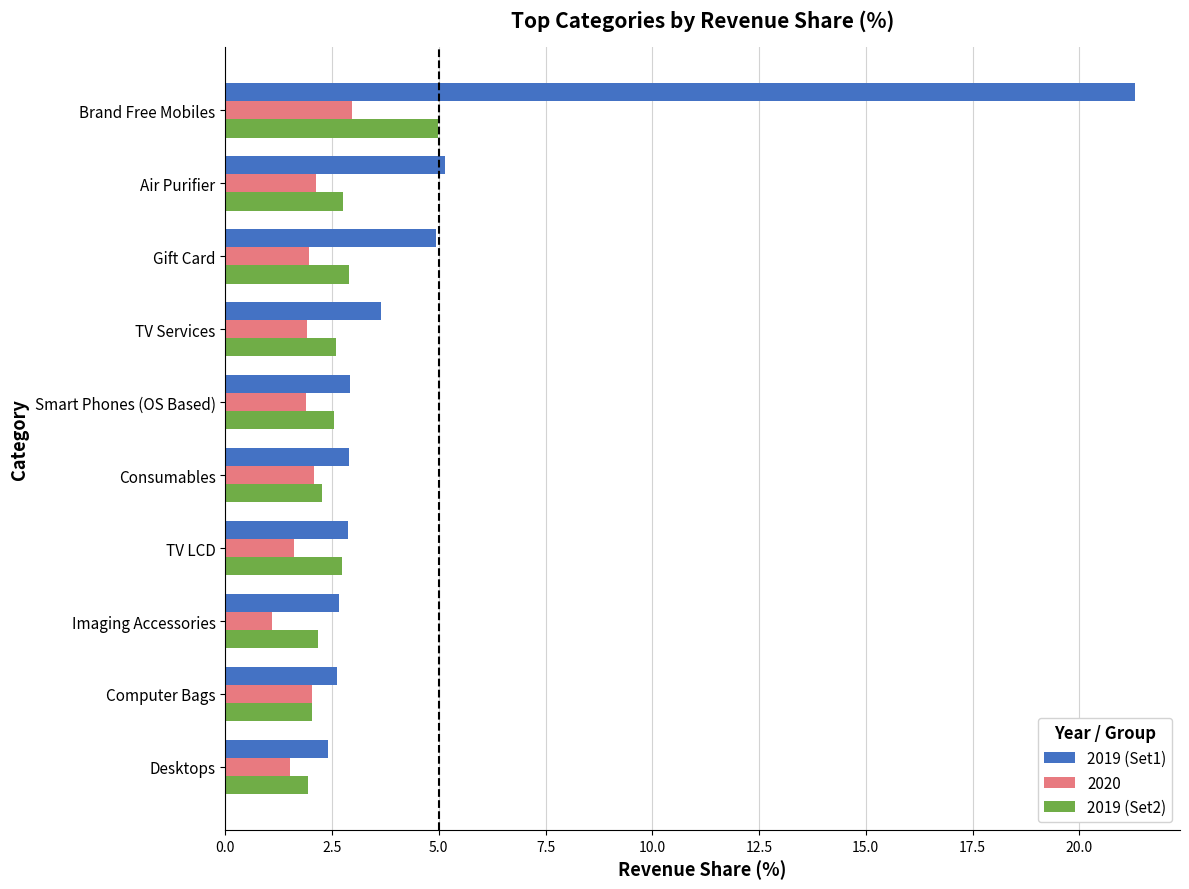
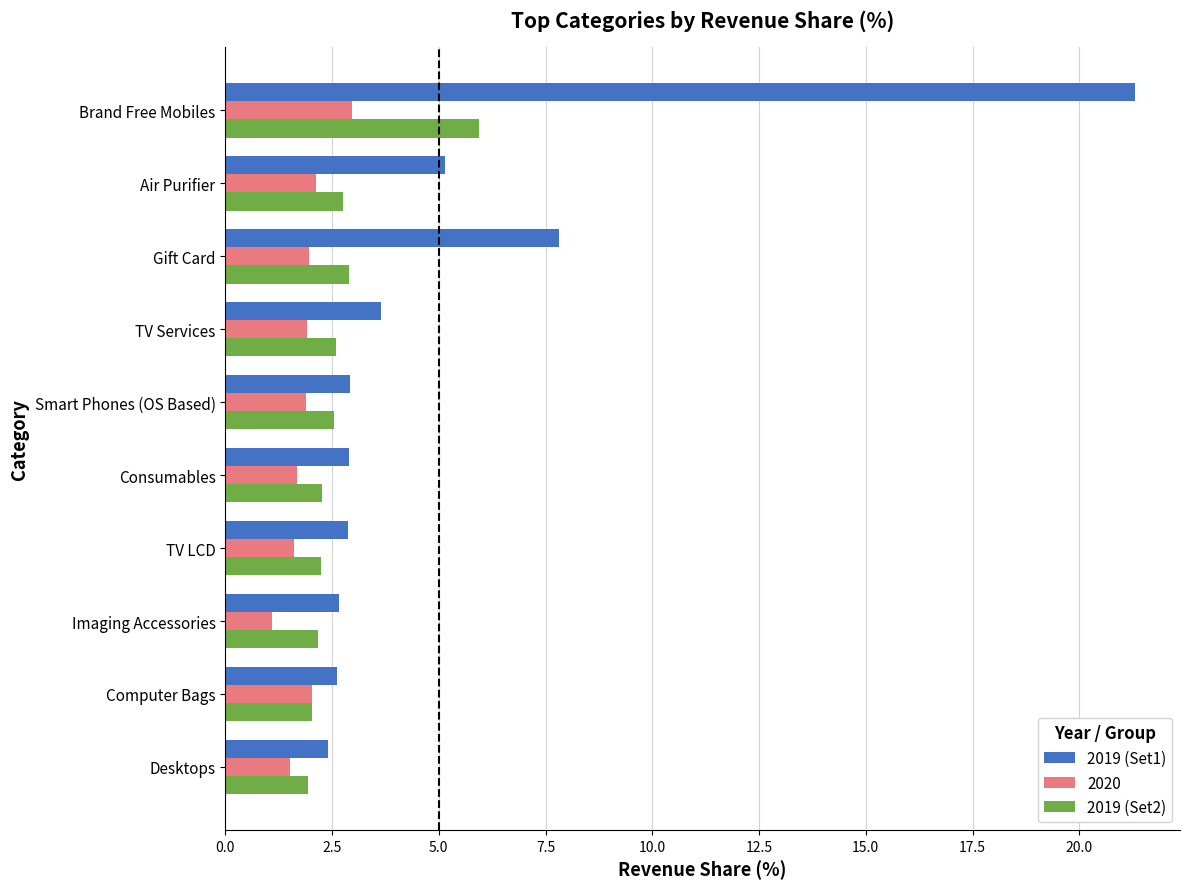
2019 (Set2), Brand Free Mobiles: 5.0 -> 5.9
2019 (Set1), Gift Card: 4.9 -> 7.8
2020, Consumables: 2.1 -> 1.7
2019 (Set2), TV LCD: 2.7 -> 2.2
